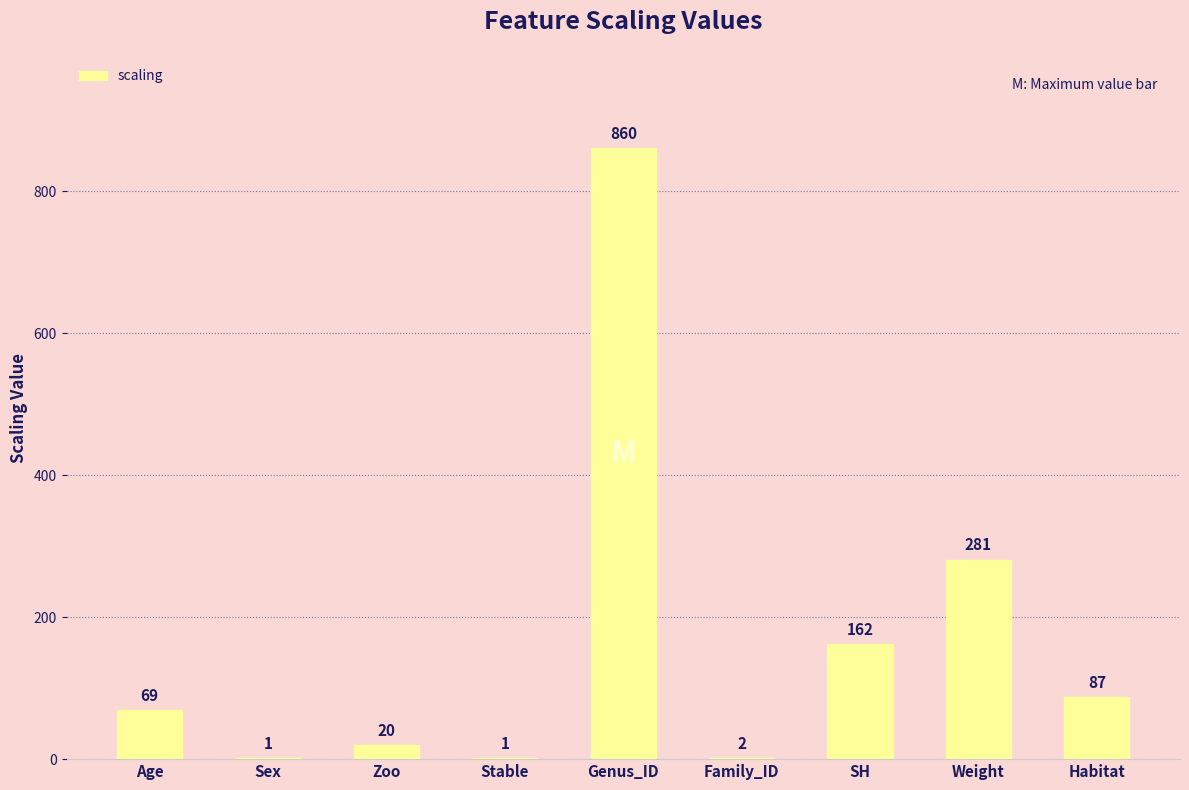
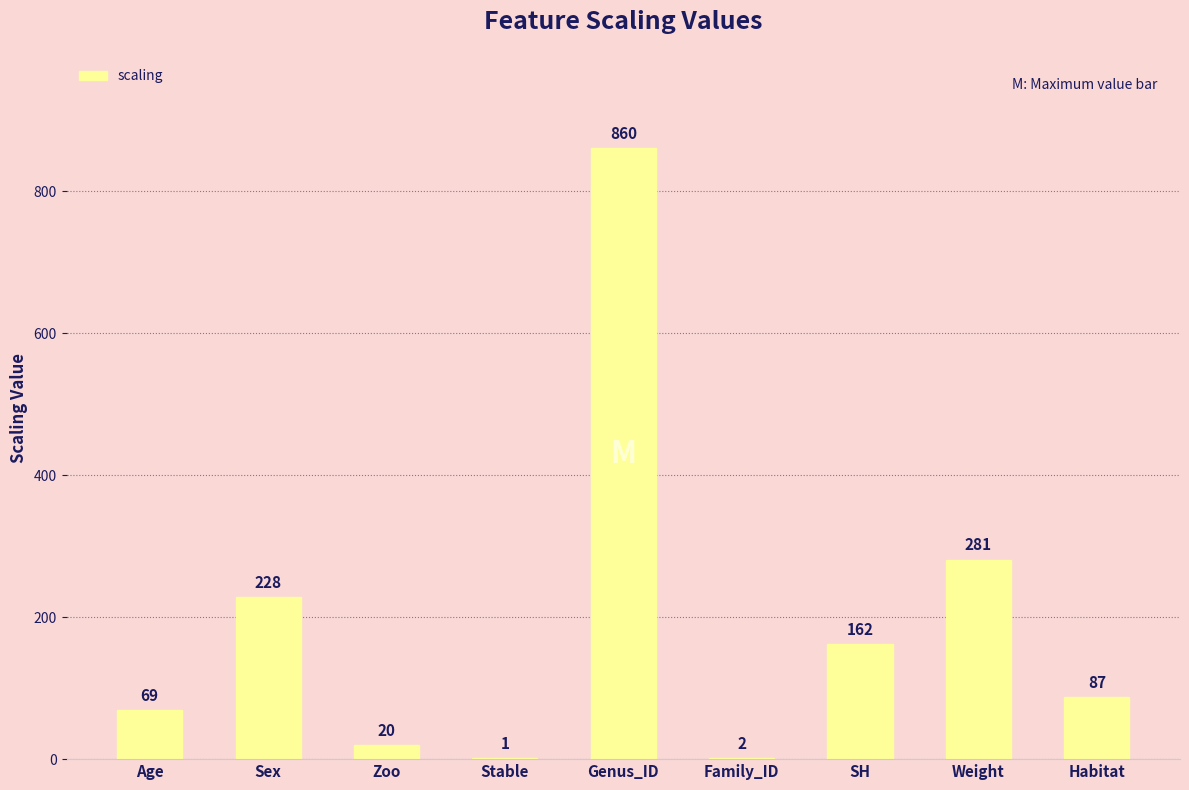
Sex: 1 -> 228
